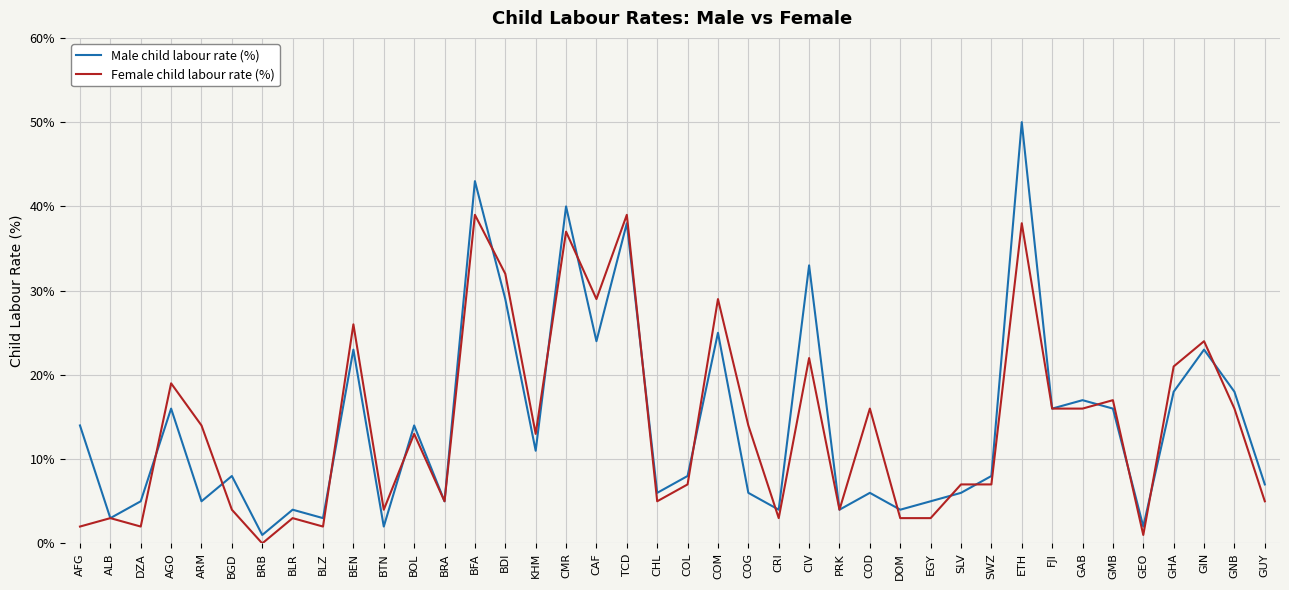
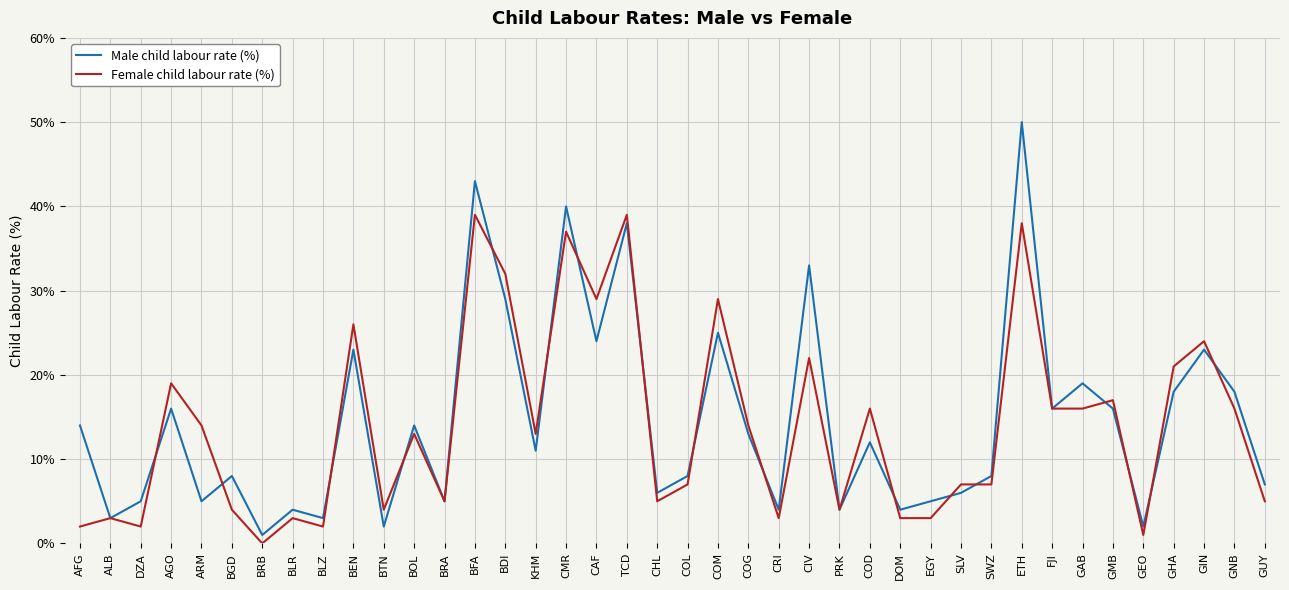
Male child labour rate (%), COG: 6% -> 13%
Male child labour rate (%), COD: 6% -> 12%
Male child labour rate (%), GAB: 17% -> 19%
